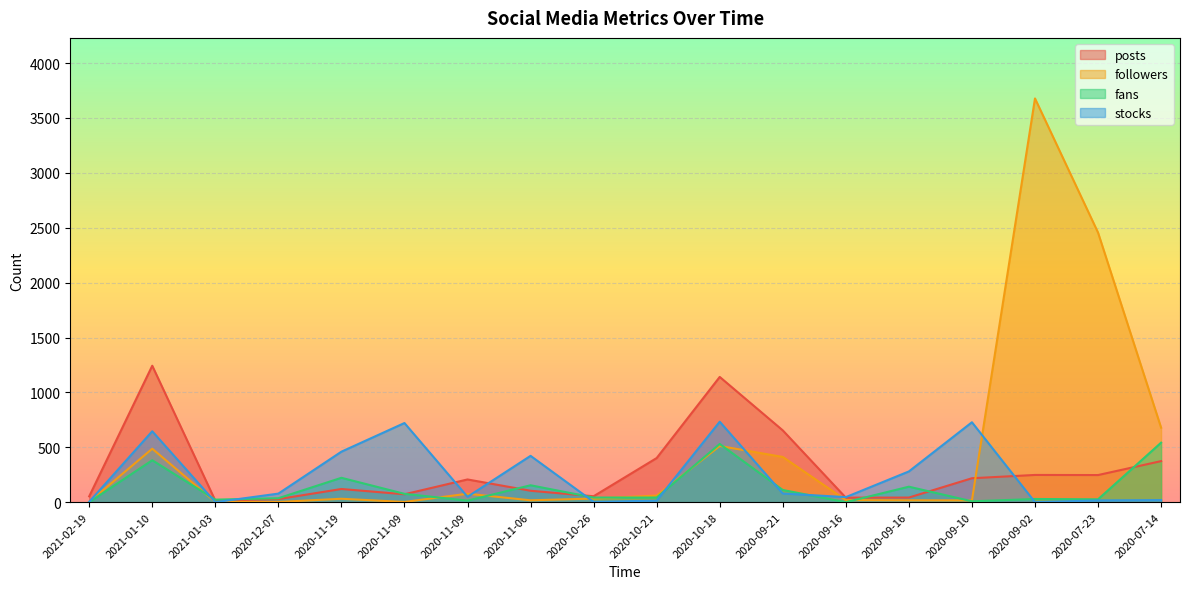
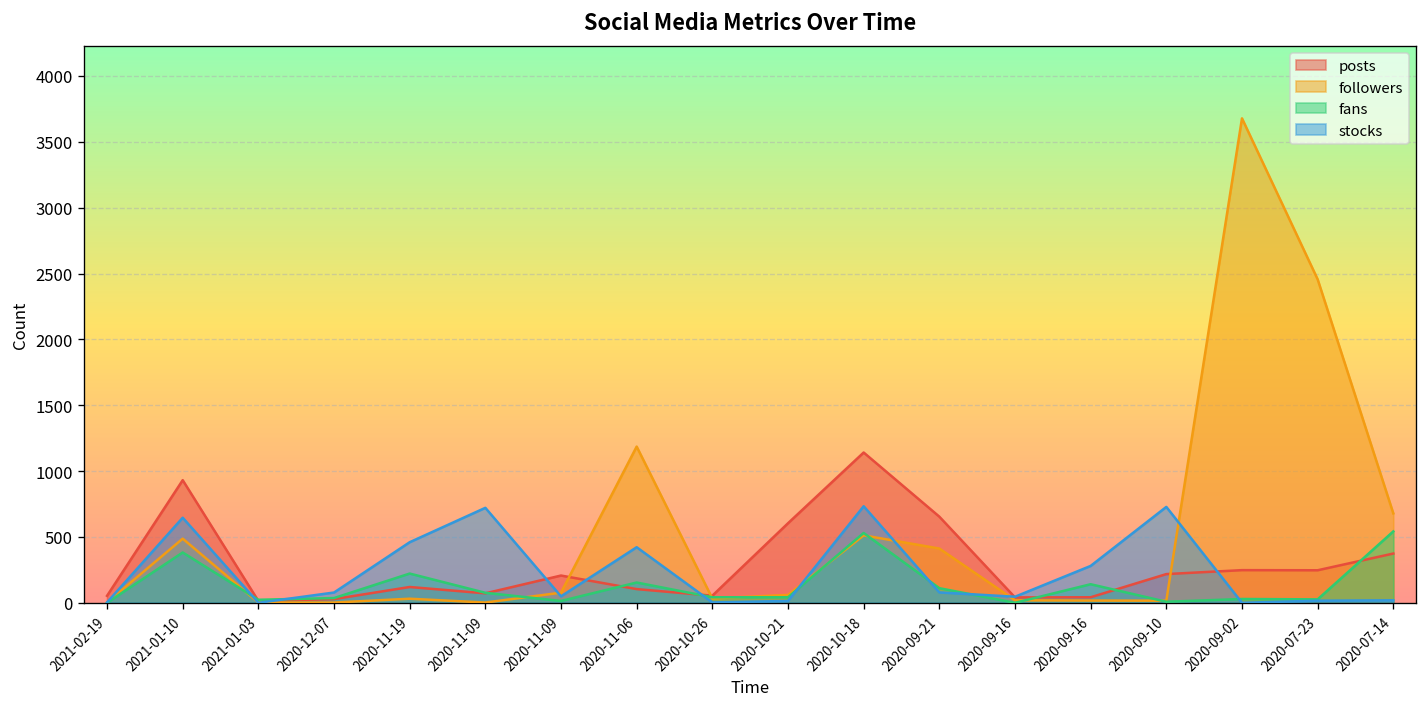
posts, 2021-01-10: 1240 -> 930
followers, 2020-11-06: 20 -> 1190
posts, 2020-10-21: 400 -> 600
